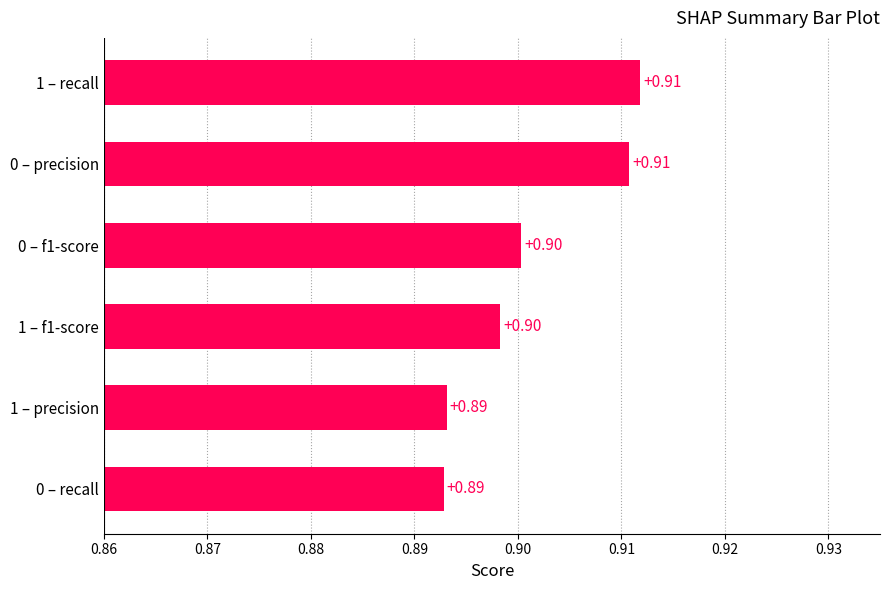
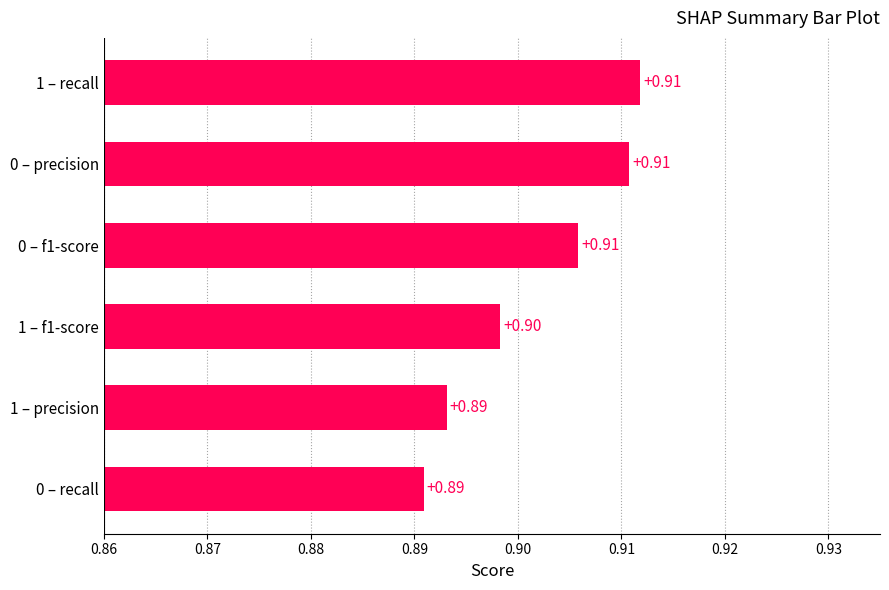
0 – f1-score: +0.90 -> +0.91
0 – recall: 0.8928 -> 0.8909
